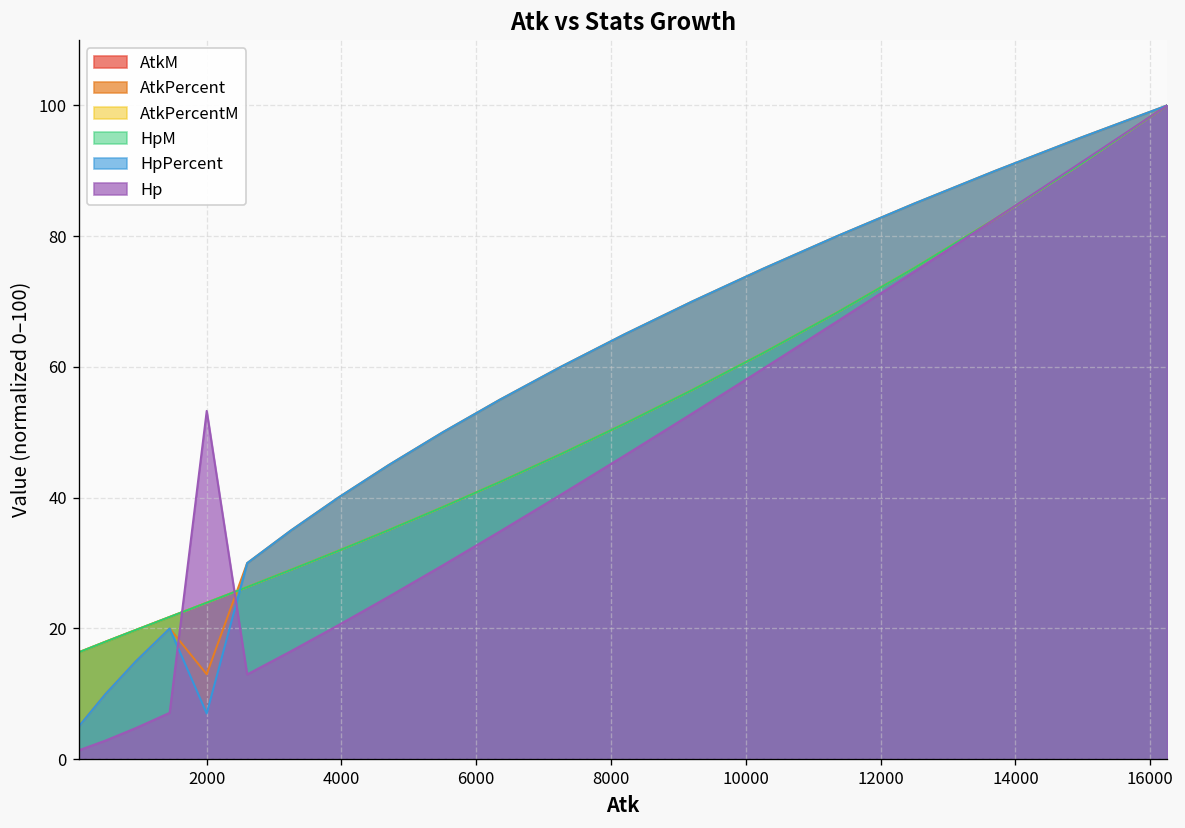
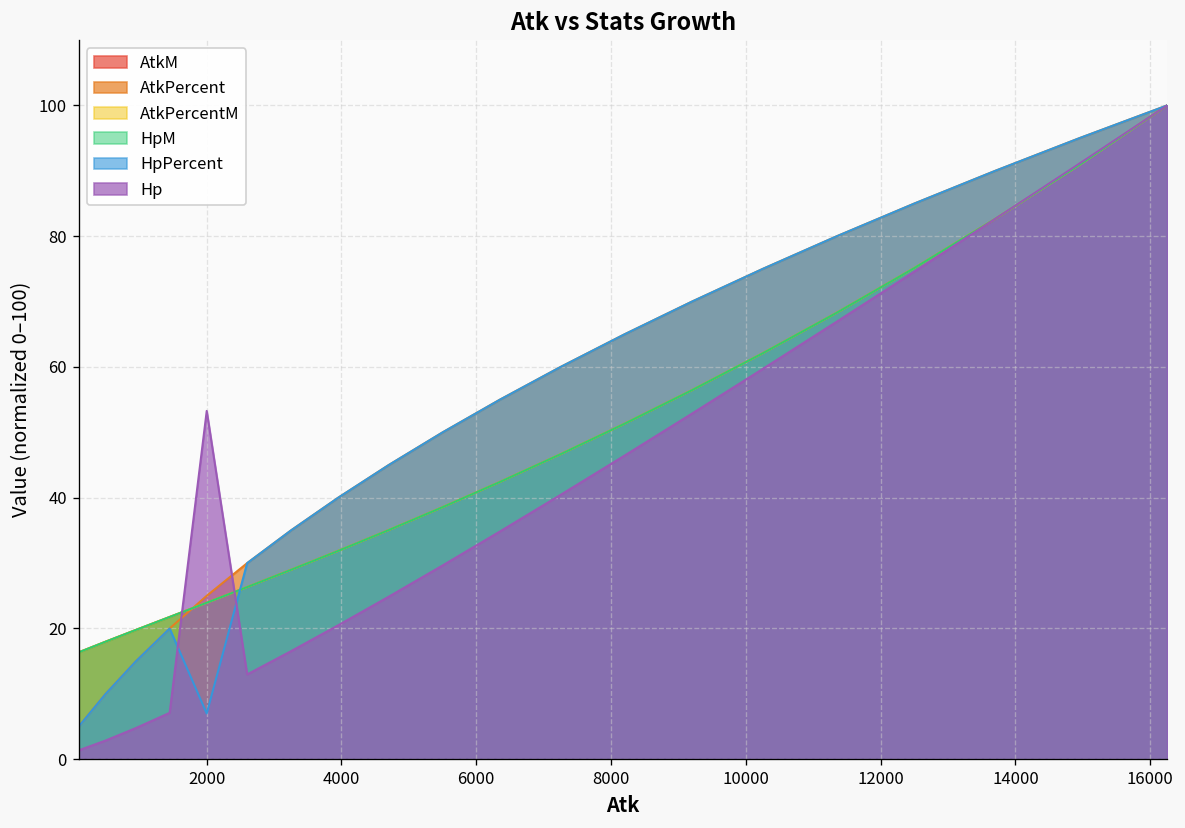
AtkPercent, 2000: 13 -> 25
